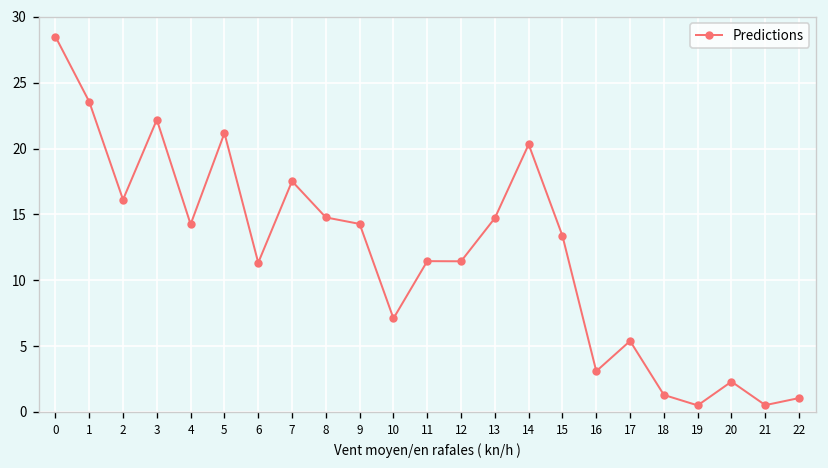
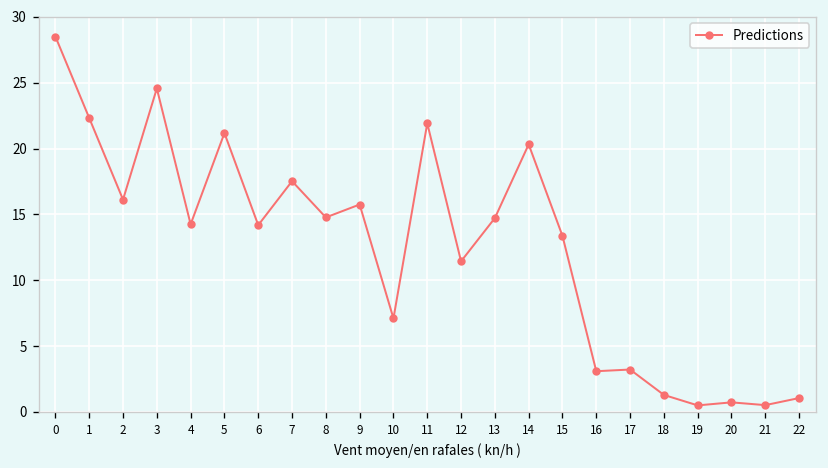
1: 23.6 -> 22.3
3: 22.2 -> 24.6
6: 11.3 -> 14.2
9: 14.3 -> 15.7
11: 11.5 -> 21.9
17: 5.4 -> 3.2
20: 2.3 -> 0.7
